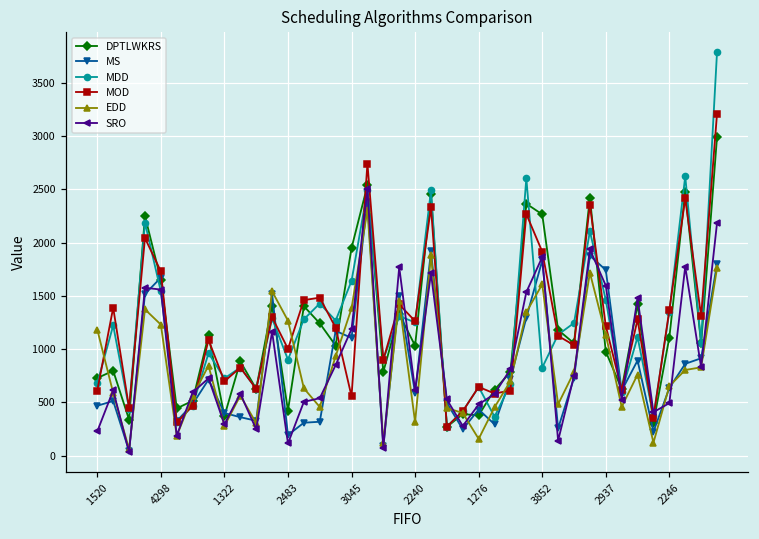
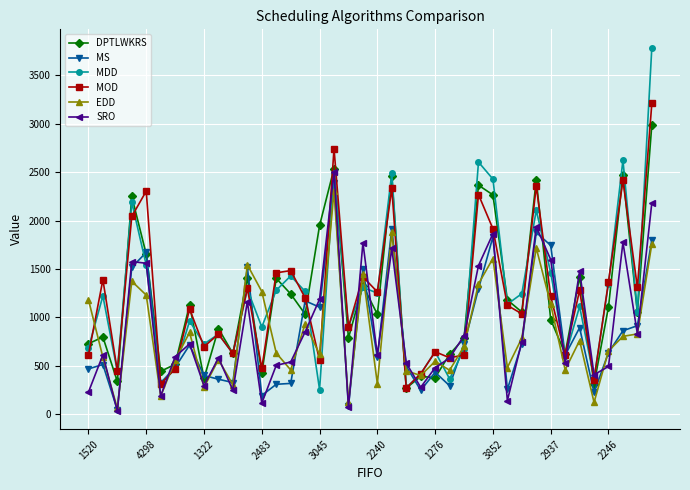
MOD, 4298: 1700 -> 2300
MOD, 2483: 1000 -> 500
MDD, 3045: 1600 -> 300
EDD, 3045: 1400 -> 600
EDD, 1276: 200 -> 500
MDD, 3852: 800 -> 2400
